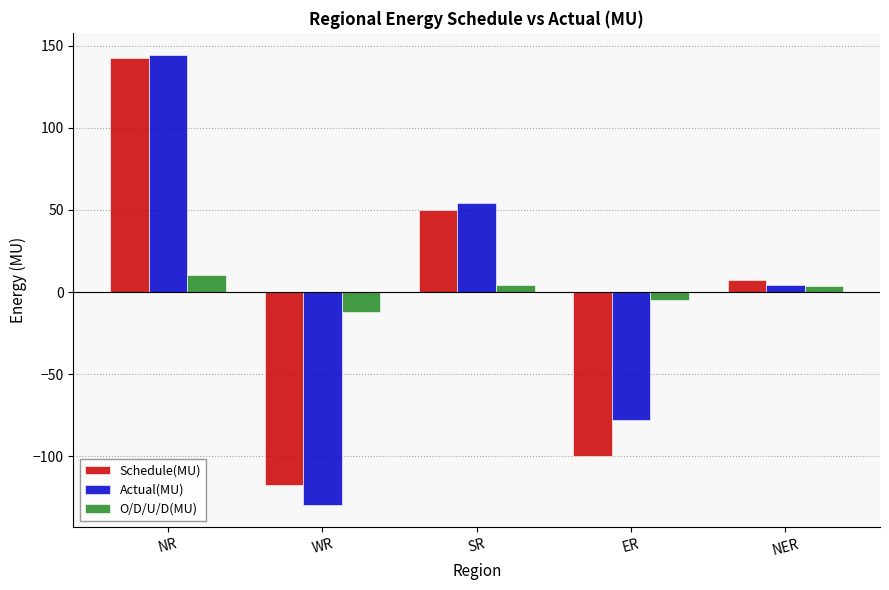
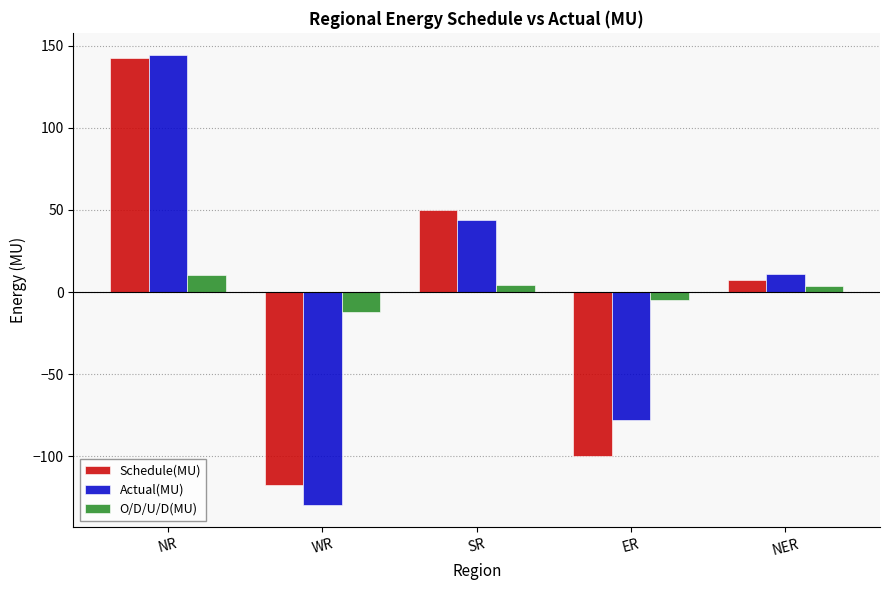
Actual(MU), SR: 54 -> 44
Actual(MU), NER: 4 -> 11
